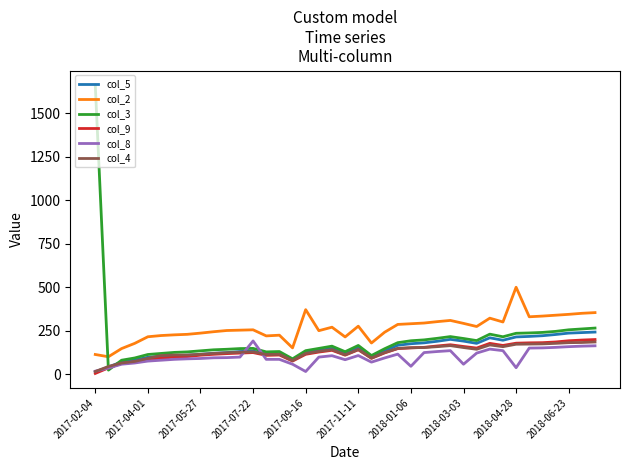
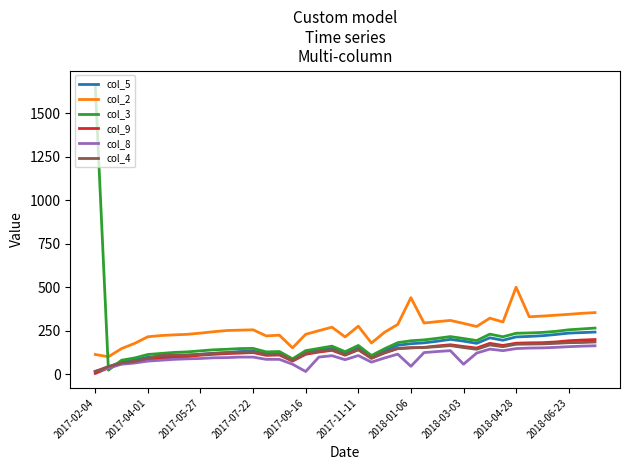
col_8, 2017-07-22: 190 -> 100
col_2, 2017-09-16: 370 -> 230
col_2, 2018-01-06: 290 -> 440
col_8, 2018-04-28: 40 -> 150
